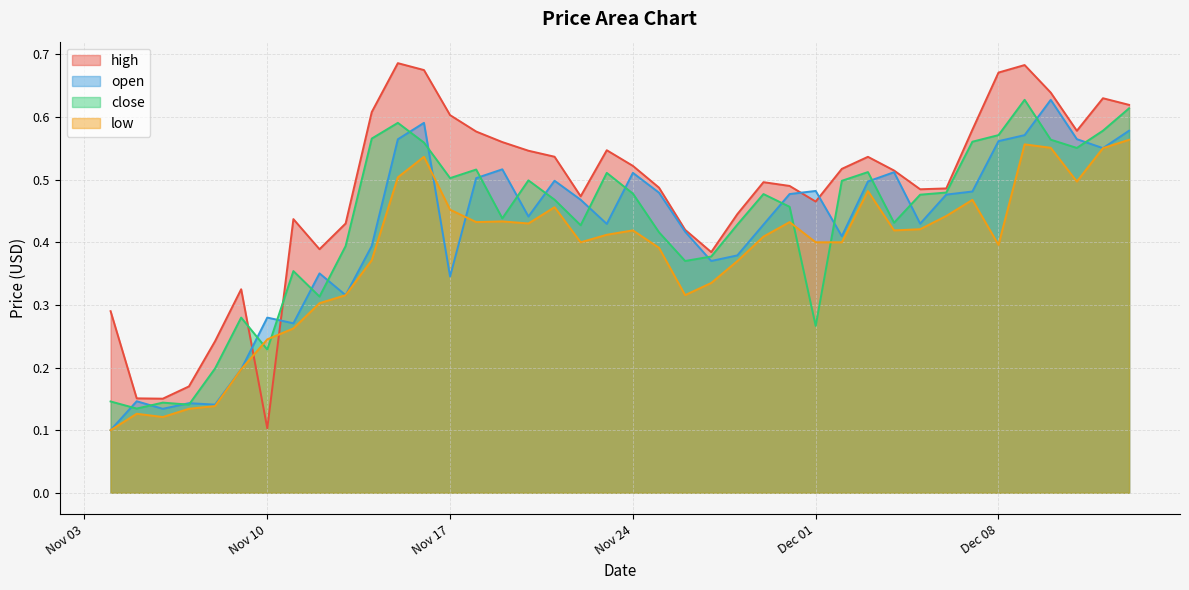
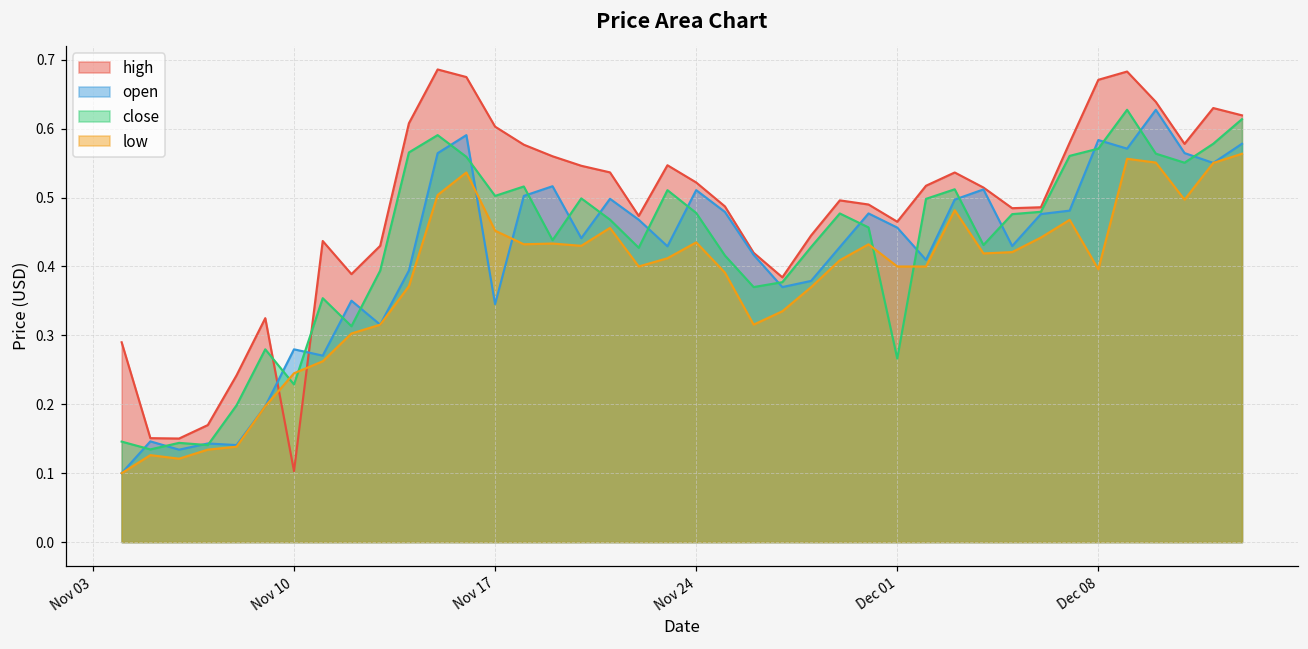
low, Nov 24: 0.42 -> 0.44
open, Dec 01: 0.48 -> 0.46
open, Dec 08: 0.56 -> 0.58
